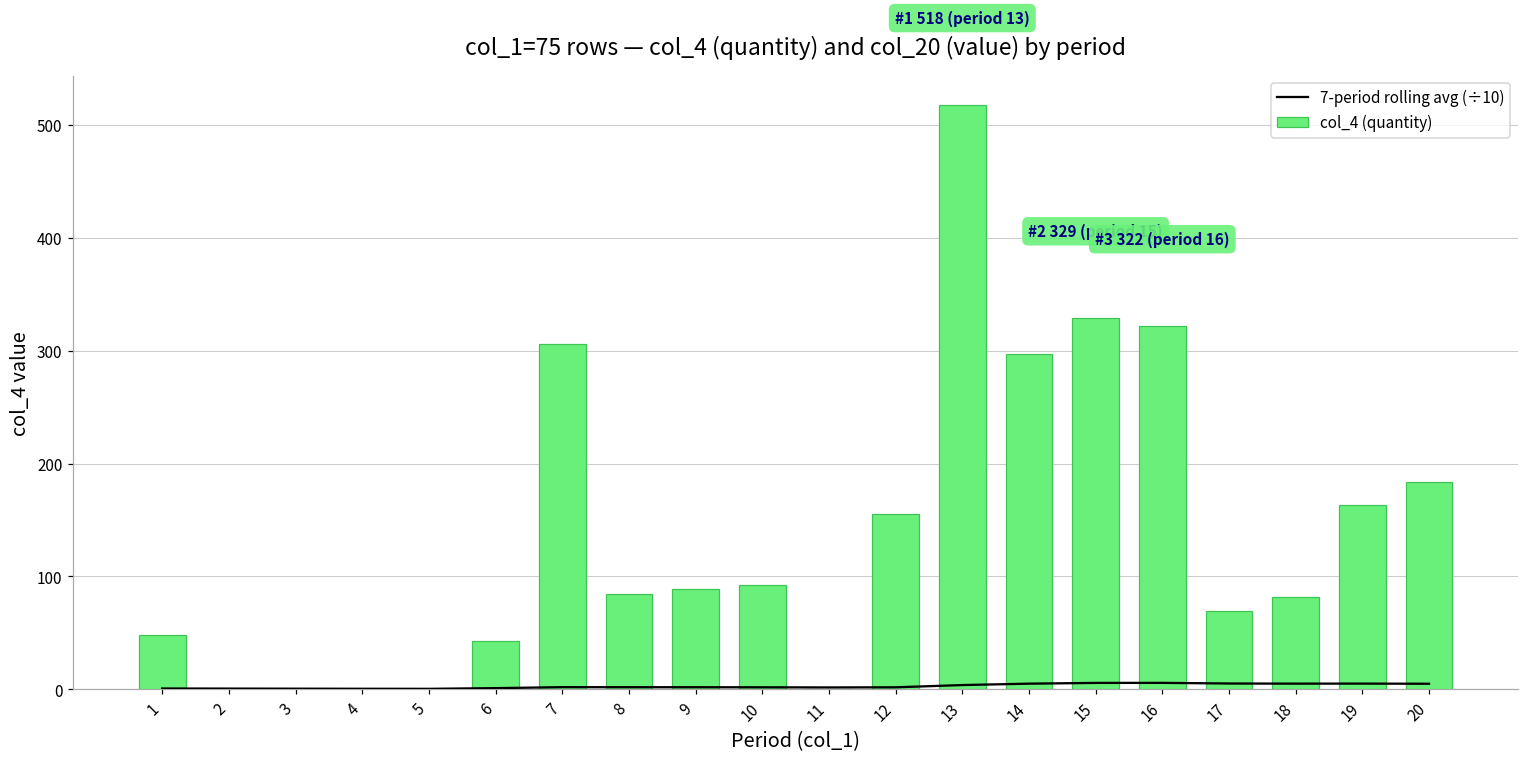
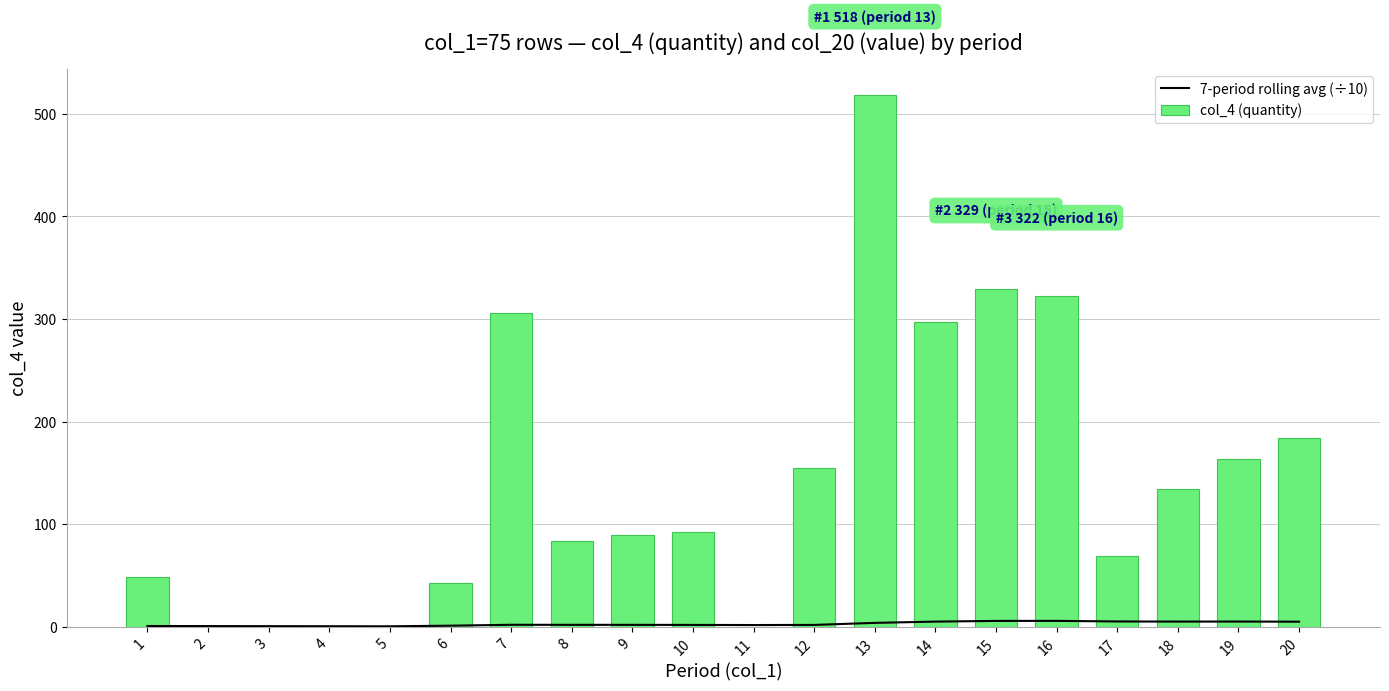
col_4 (quantity), 18: 82 -> 134
